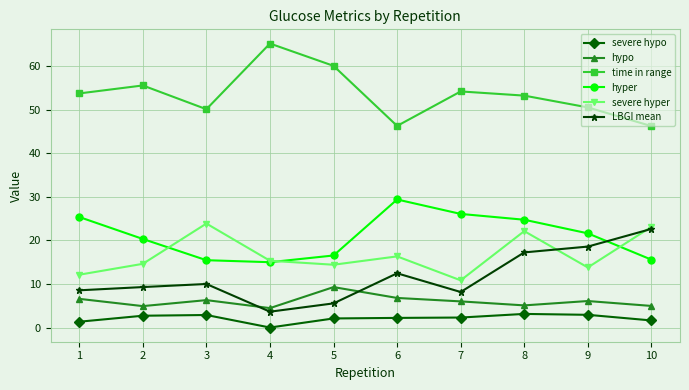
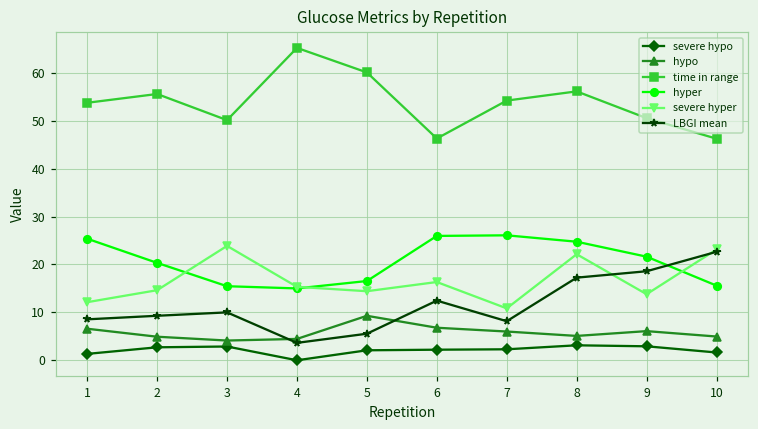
hypo, 3: 6 -> 4
hyper, 6: 29 -> 26
time in range, 8: 53 -> 56
